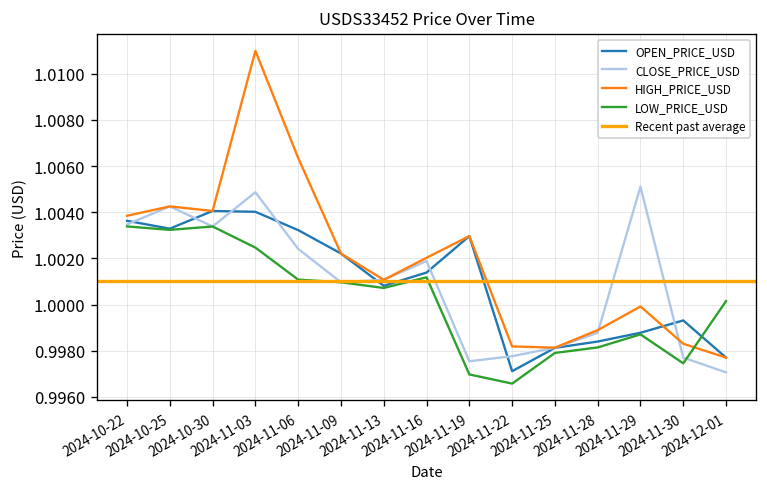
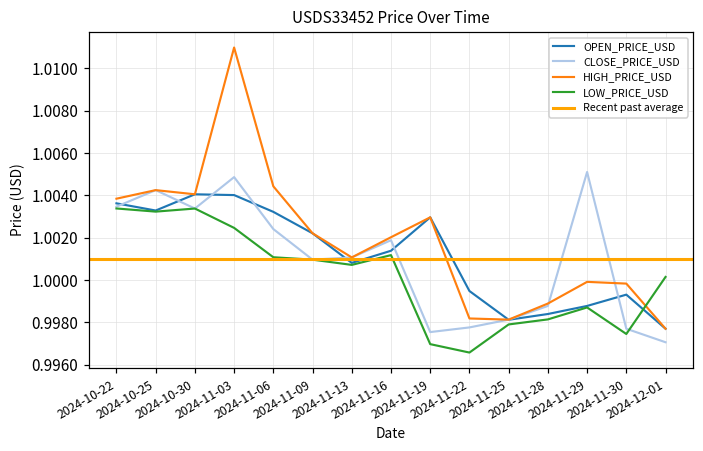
HIGH_PRICE_USD, 2024-11-06: 1.0064 -> 1.0044
OPEN_PRICE_USD, 2024-11-22: 0.9971 -> 0.9995
HIGH_PRICE_USD, 2024-11-30: 0.9983 -> 0.9998
